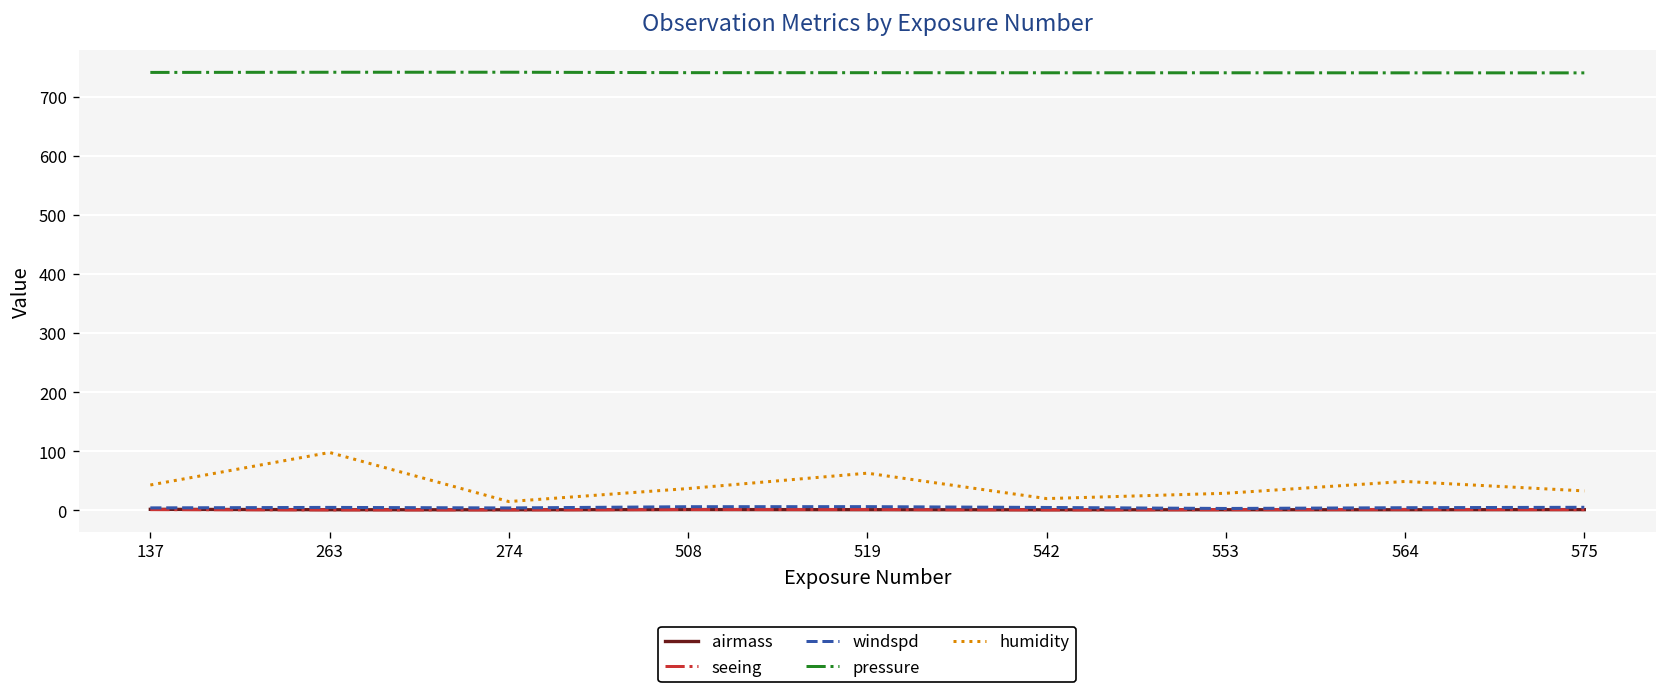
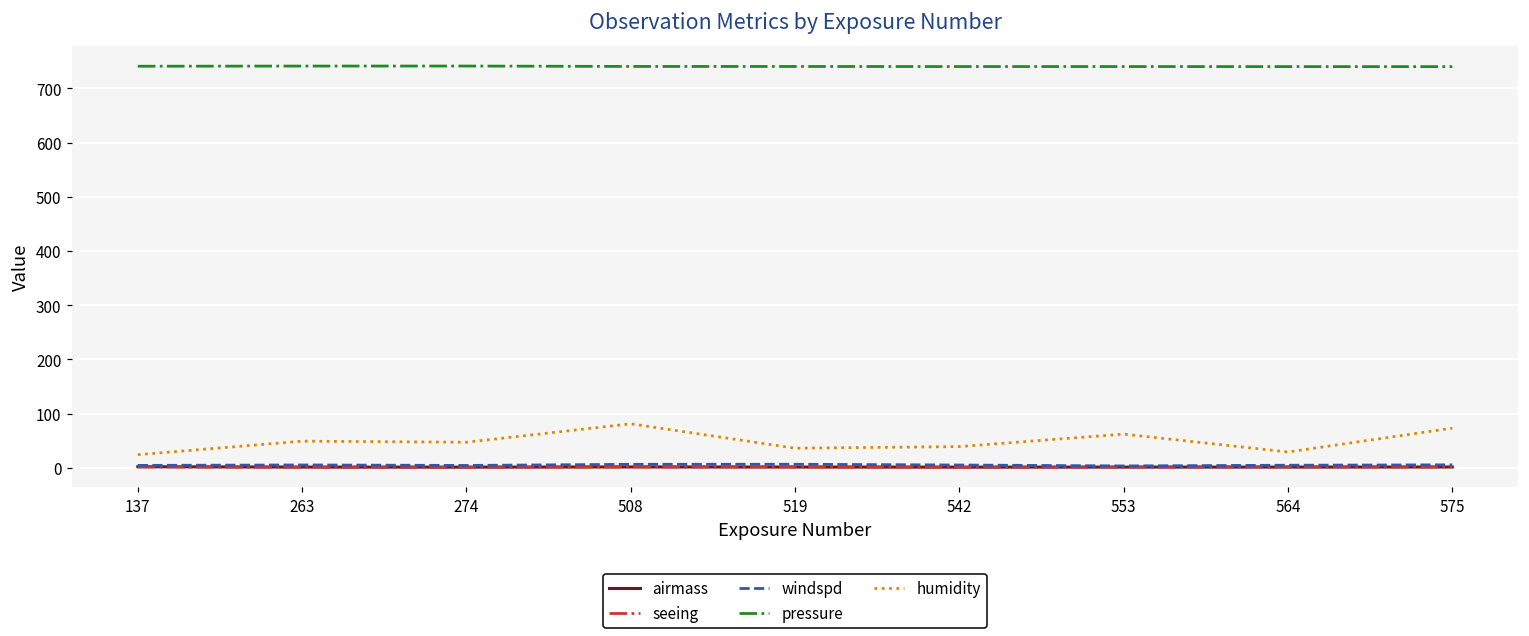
humidity, 137: 40 -> 20
humidity, 263: 100 -> 50
humidity, 274: 20 -> 50
humidity, 508: 40 -> 80
humidity, 519: 60 -> 40
humidity, 542: 20 -> 40
humidity, 553: 30 -> 60
humidity, 564: 50 -> 30
humidity, 575: 30 -> 70
